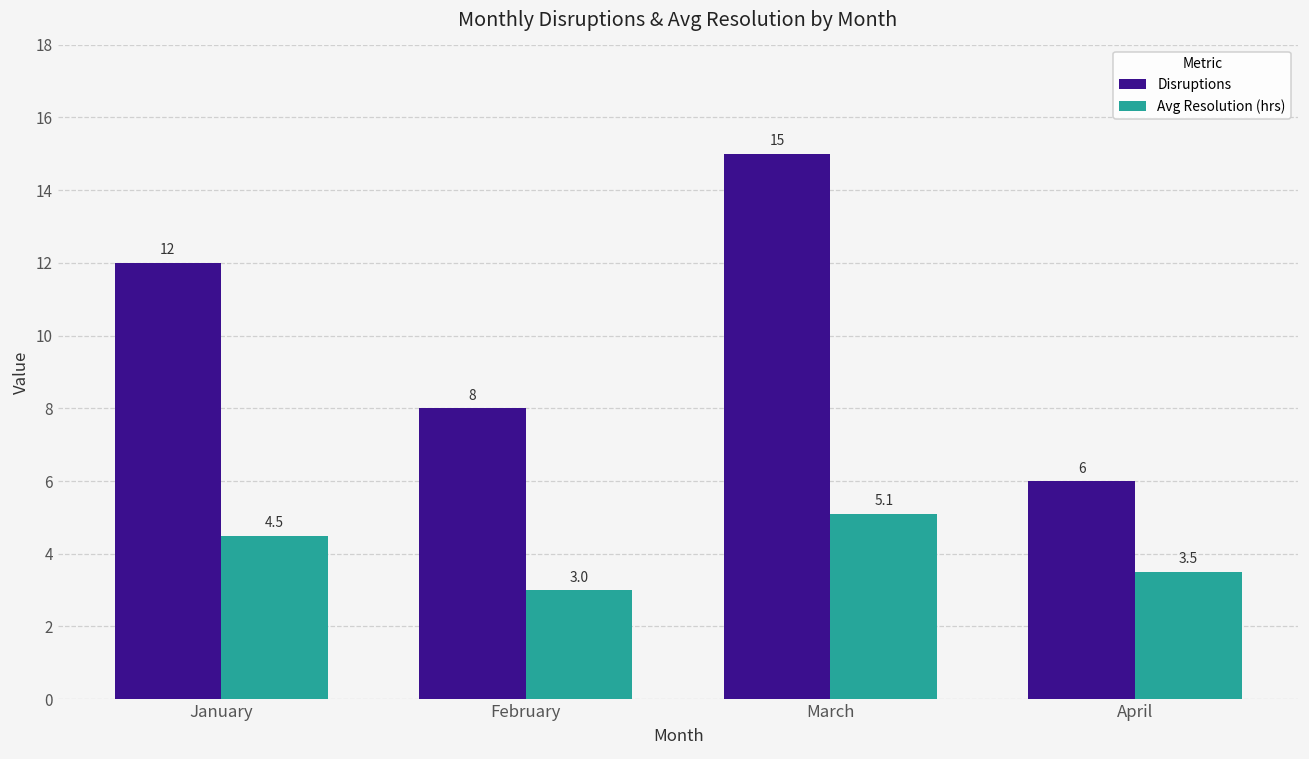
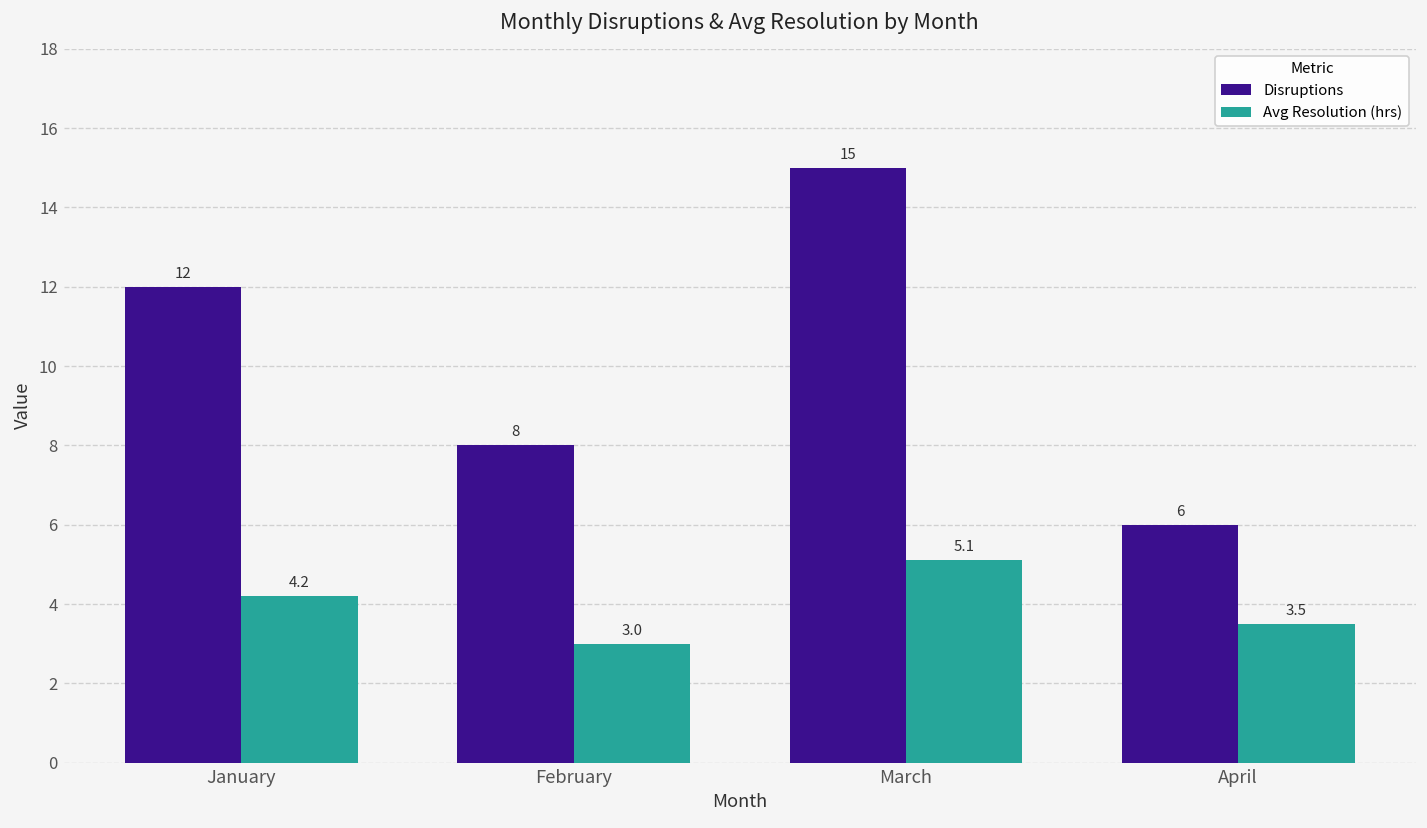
Avg Resolution (hrs), January: 4.5 -> 4.2
